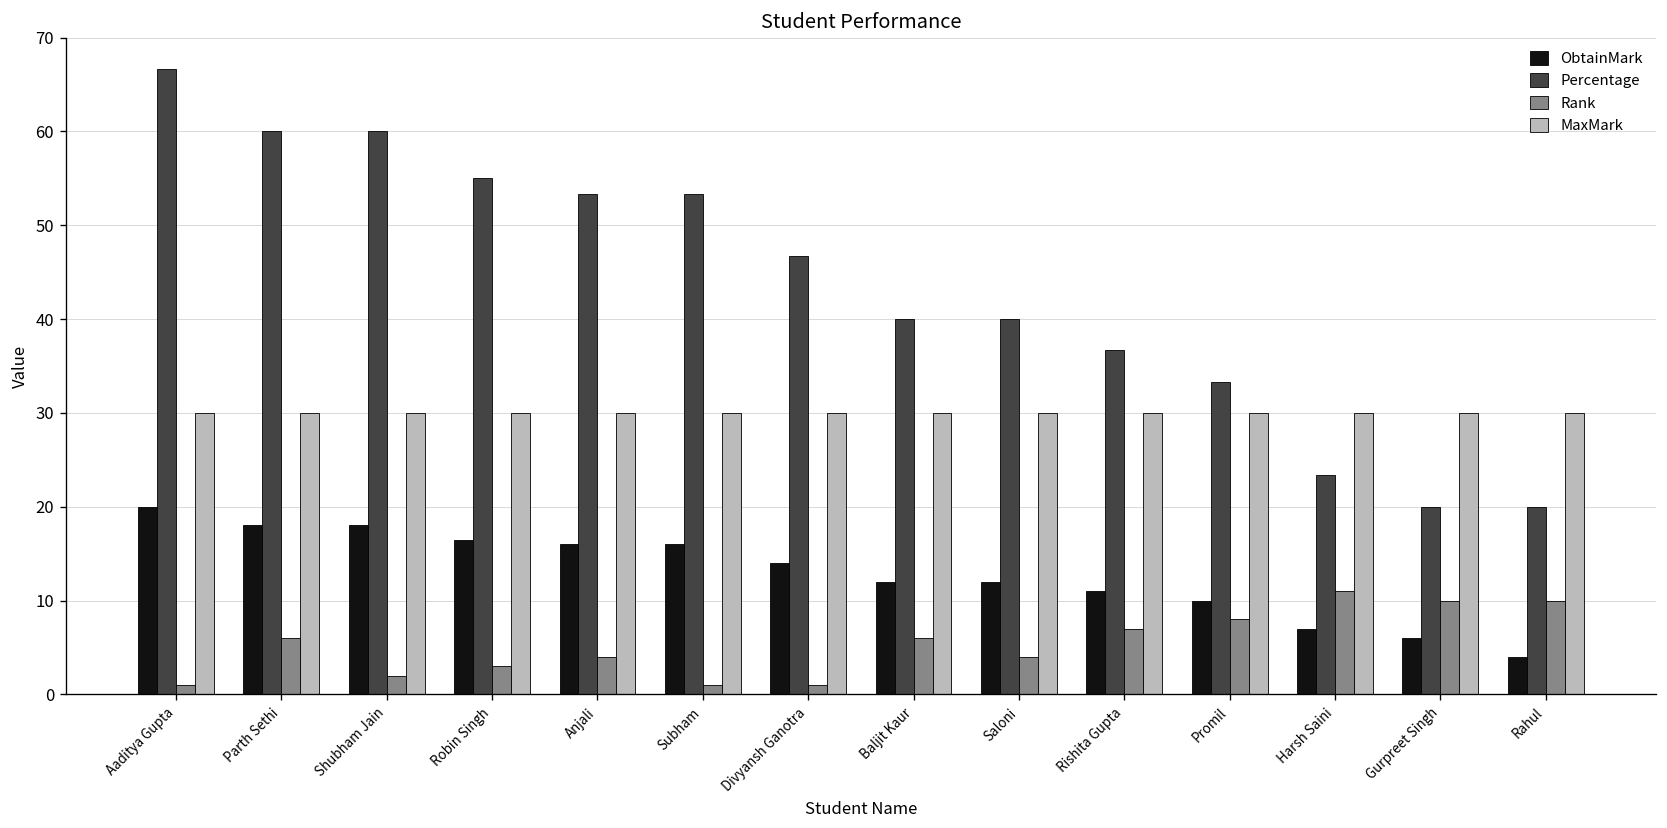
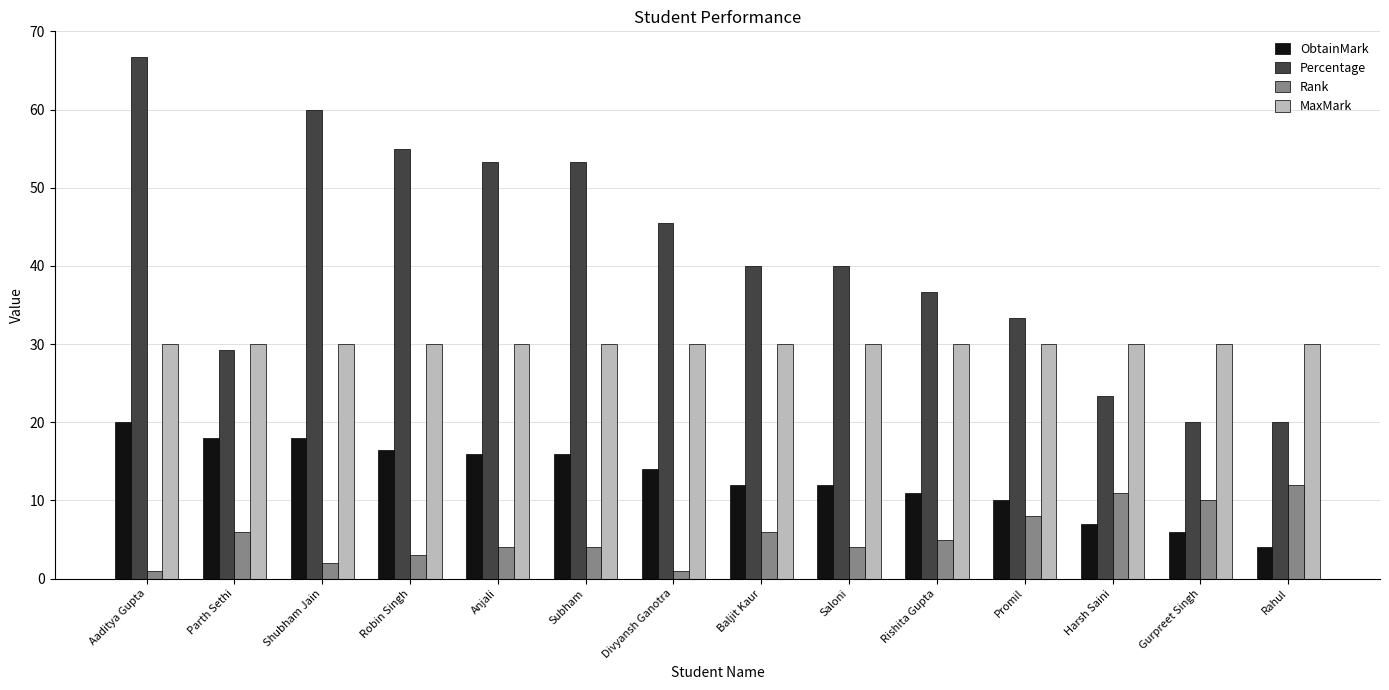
Percentage, Parth Sethi: 60 -> 29
Rank, Subham: 1 -> 4
Percentage, Divyansh Ganotra: 47 -> 45
Rank, Rishita Gupta: 7 -> 5
Rank, Rahul: 10 -> 12
